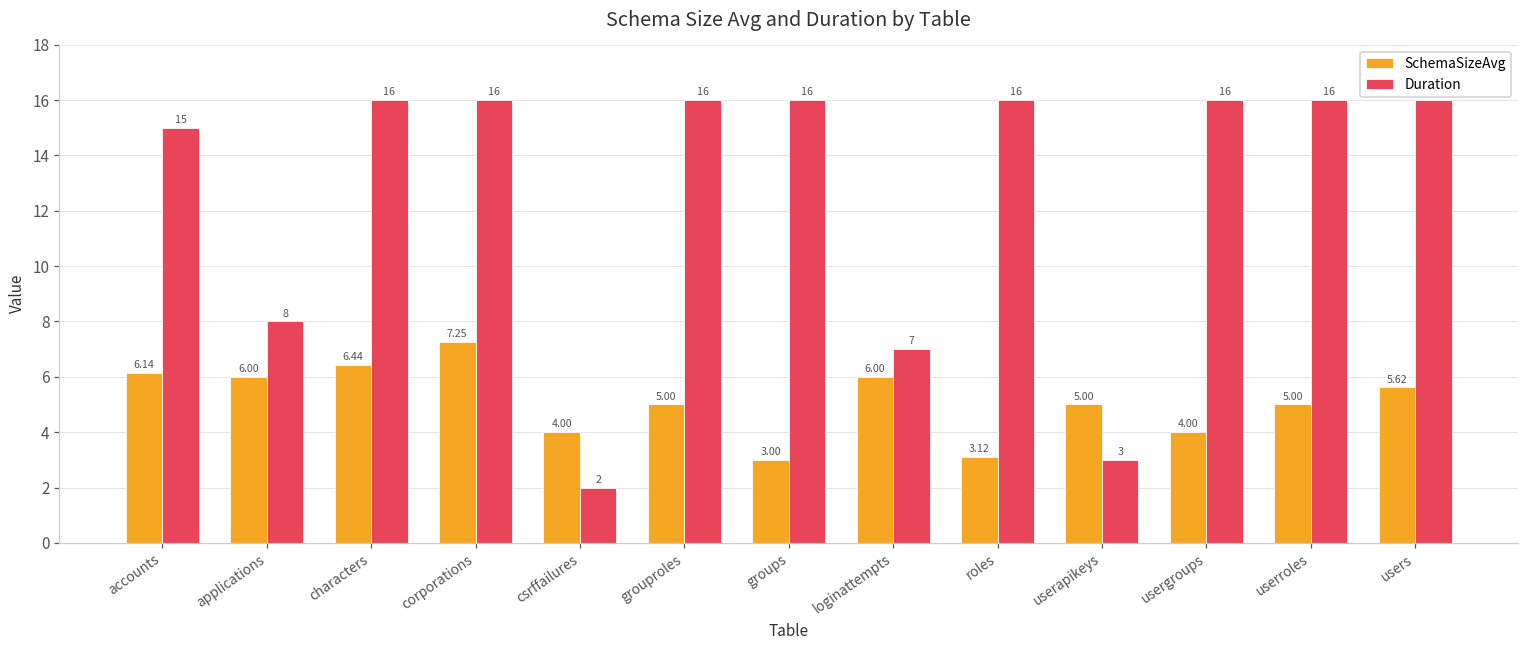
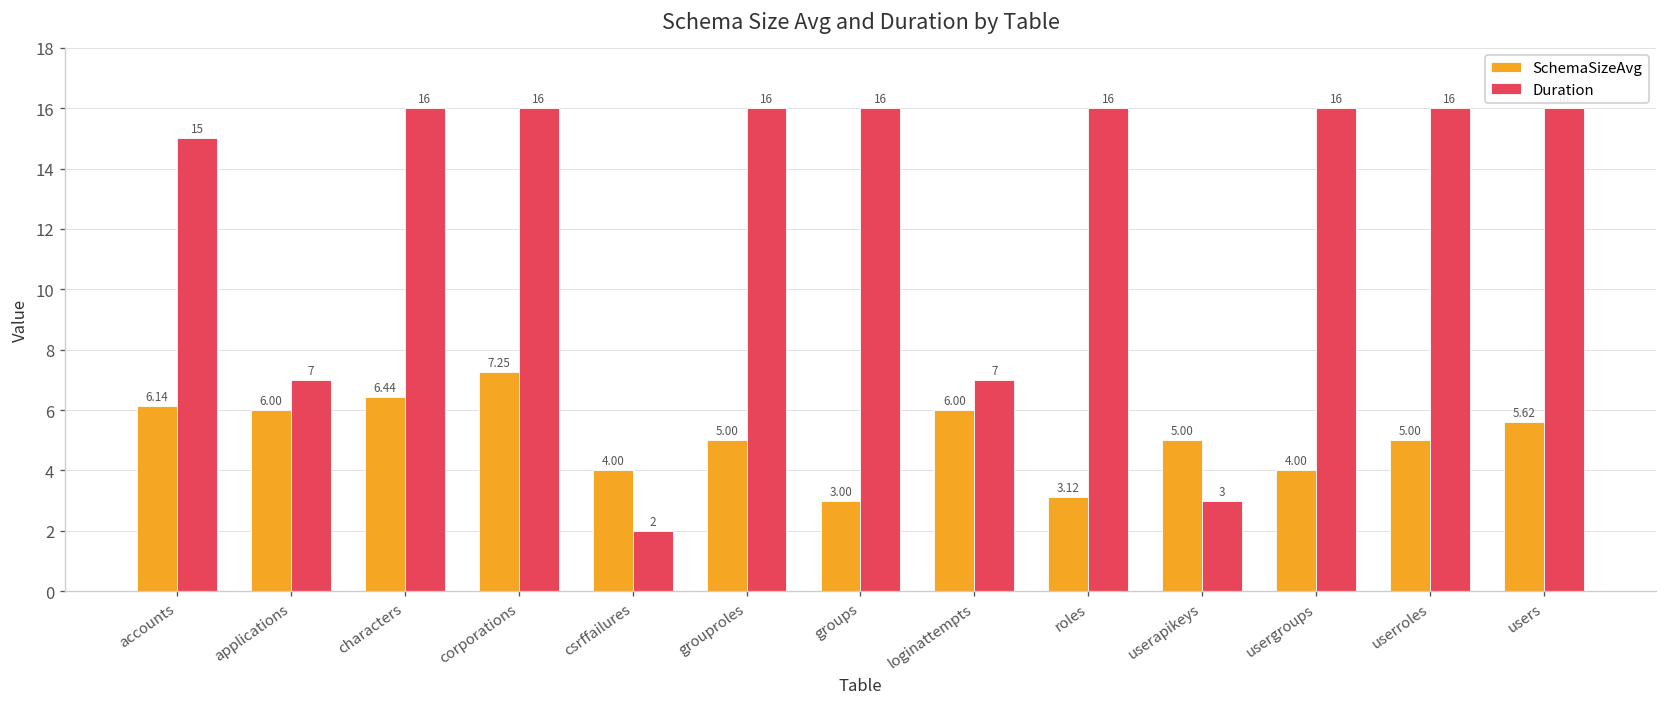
Duration, applications: 8 -> 7
